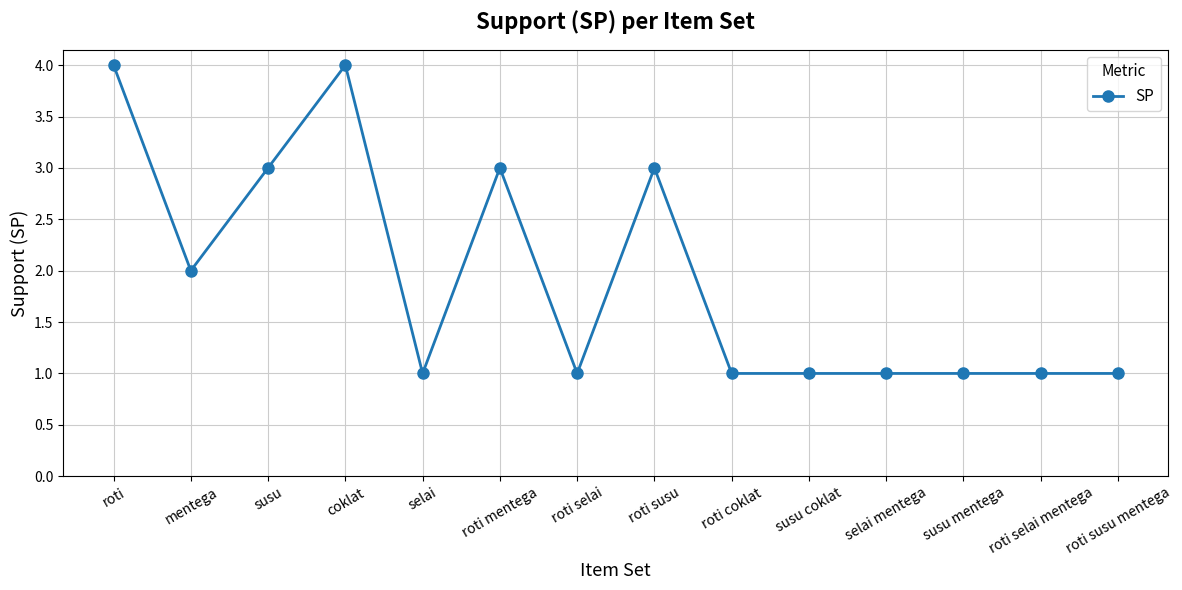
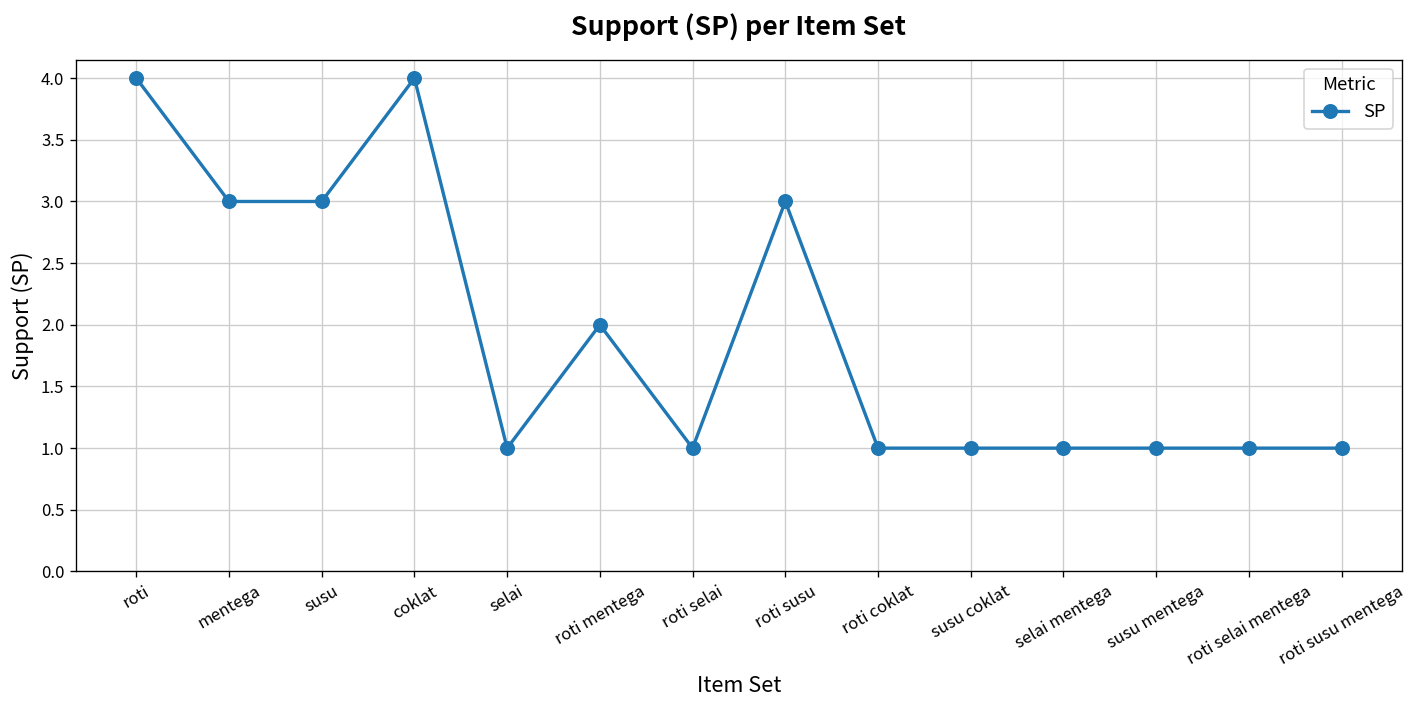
mentega: 2 -> 3
roti mentega: 3 -> 2
